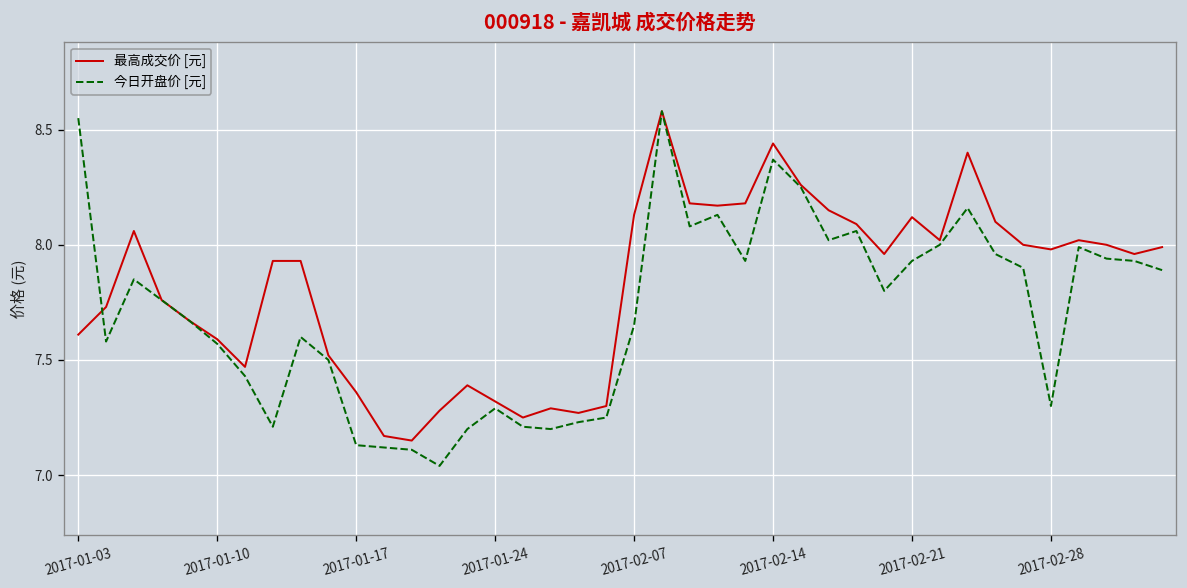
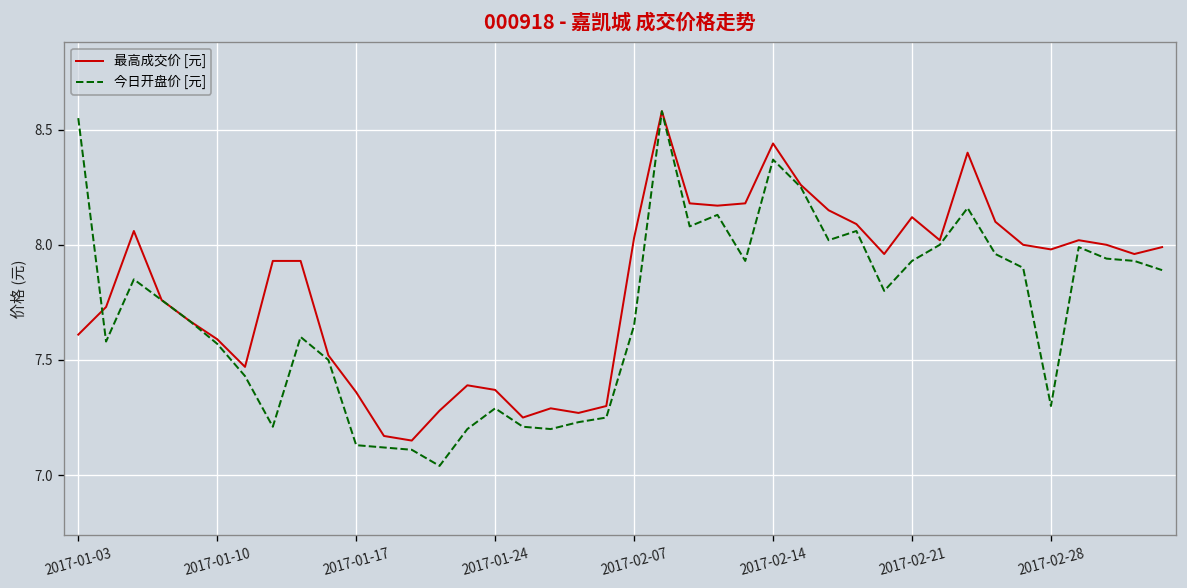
最高成交价 [元], 2017-01-24: 7.32 -> 7.37
最高成交价 [元], 2017-02-07: 8.13 -> 8.03
